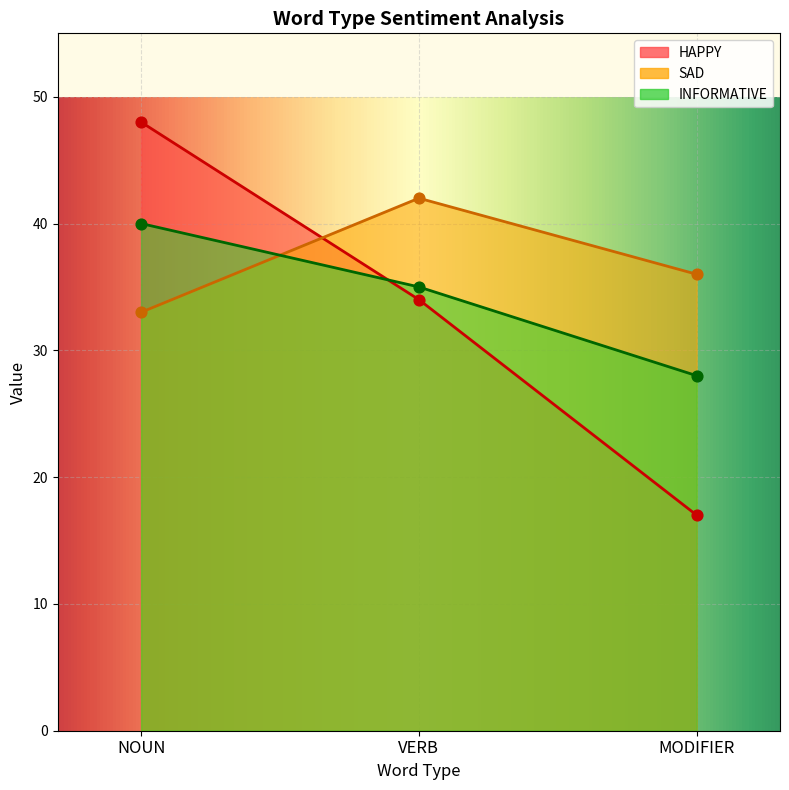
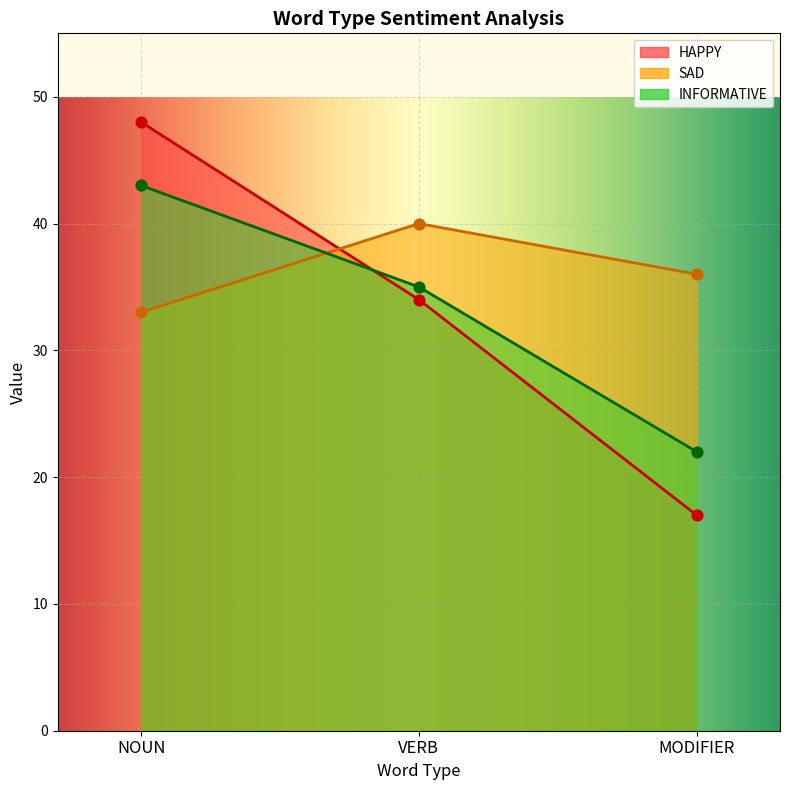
INFORMATIVE, NOUN: 40 -> 43
SAD, VERB: 42 -> 40
INFORMATIVE, MODIFIER: 28 -> 22
